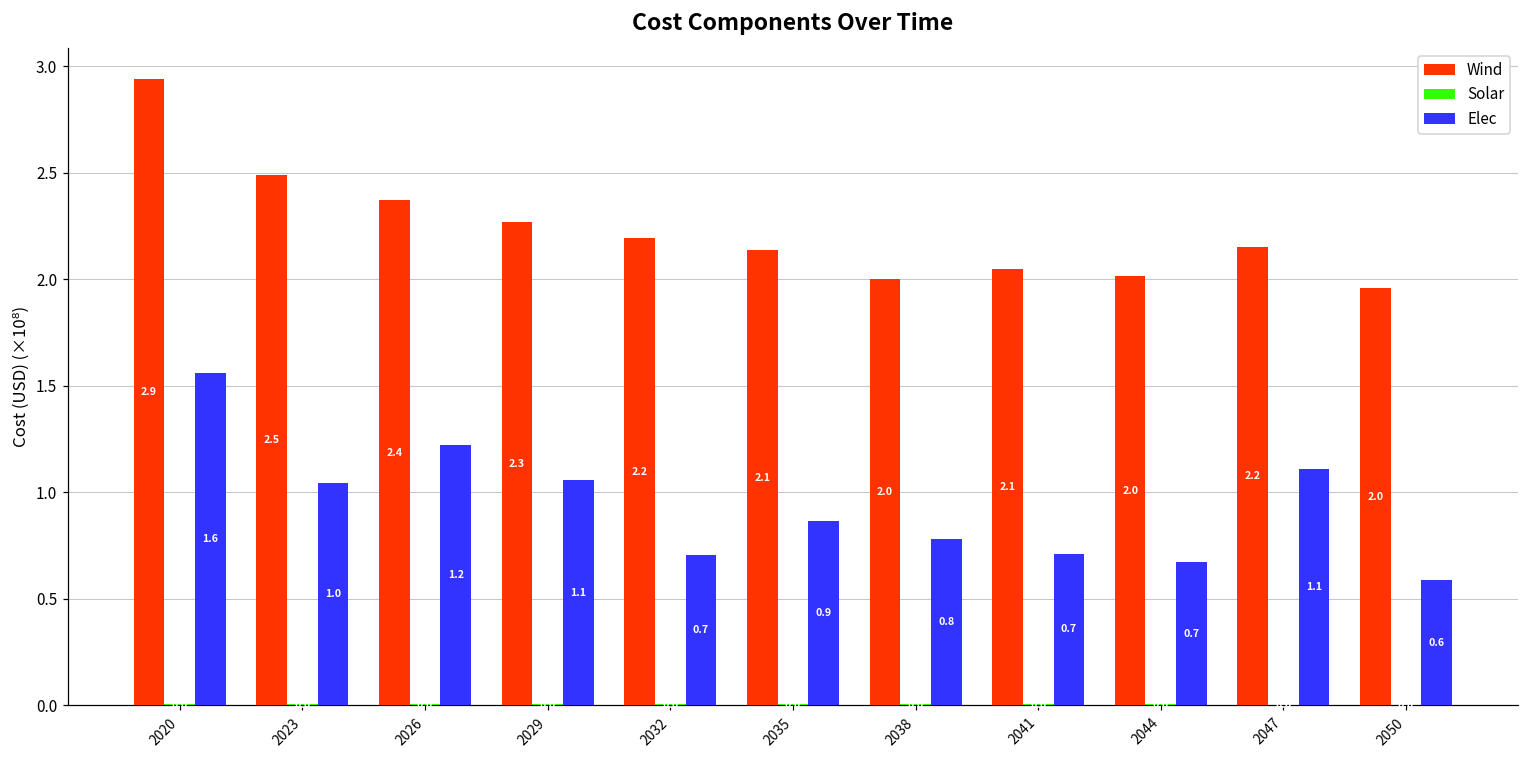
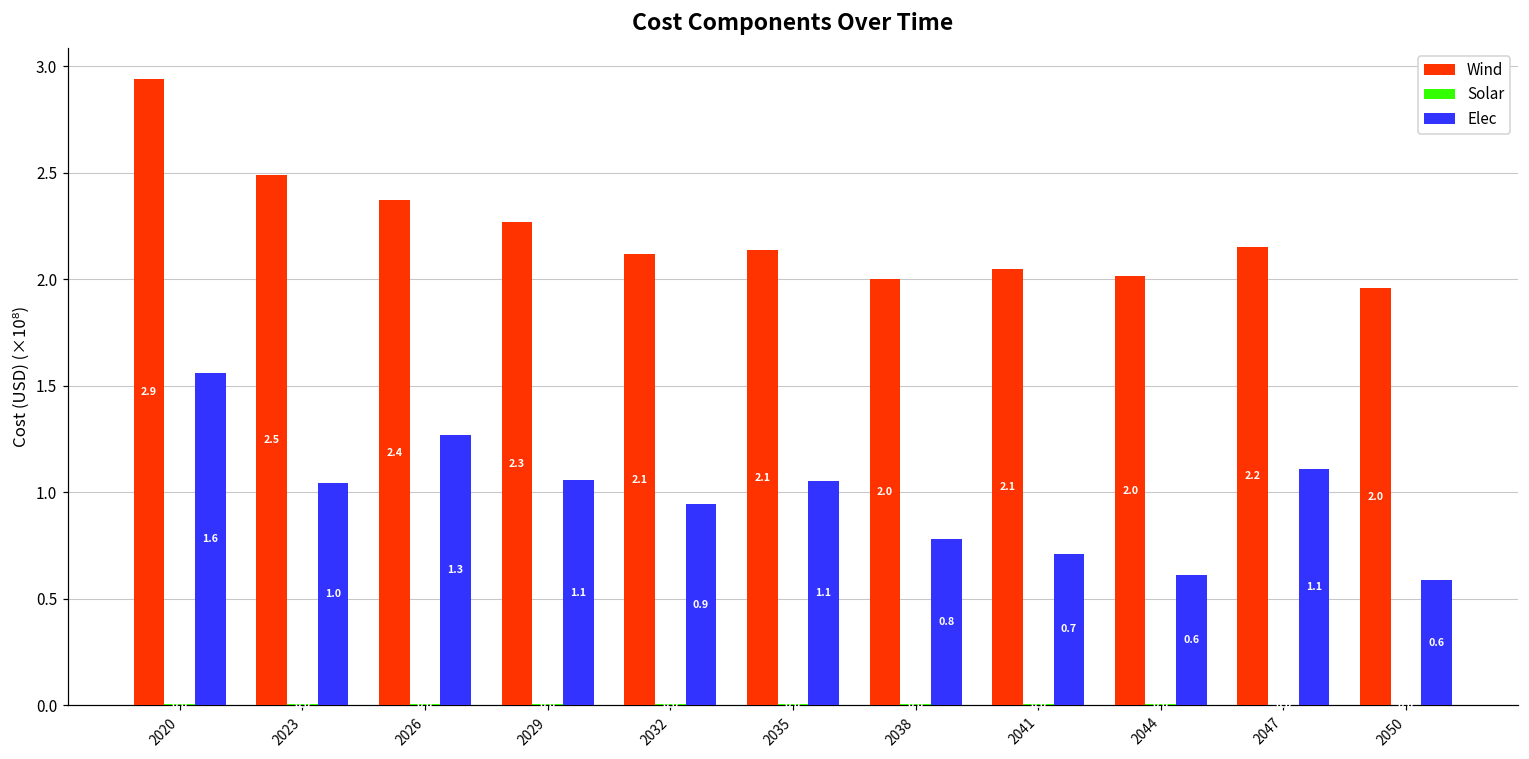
Elec, 2026: 1.2 -> 1.3
Wind, 2032: 2.2 -> 2.1
Elec, 2032: 0.7 -> 0.9
Elec, 2035: 0.9 -> 1.1
Elec, 2044: 0.7 -> 0.6
